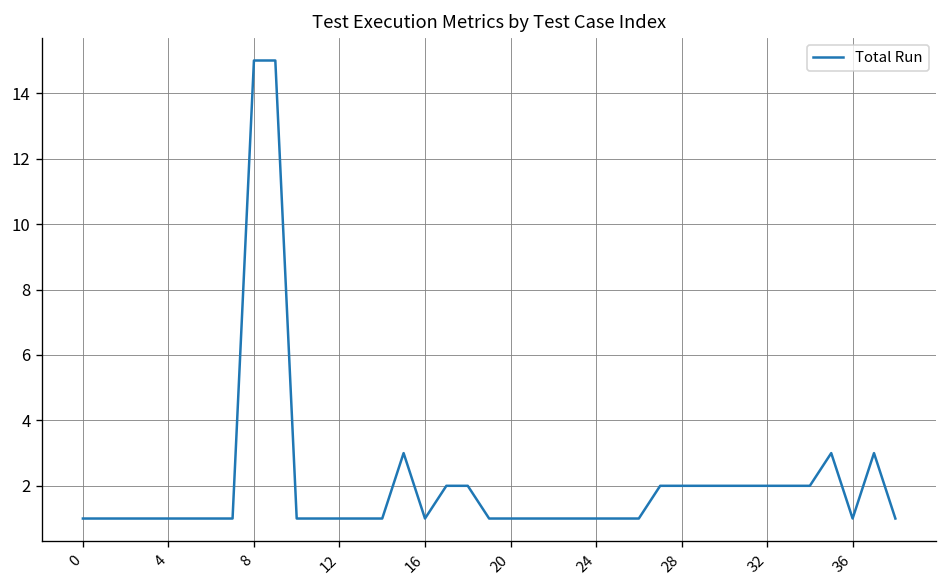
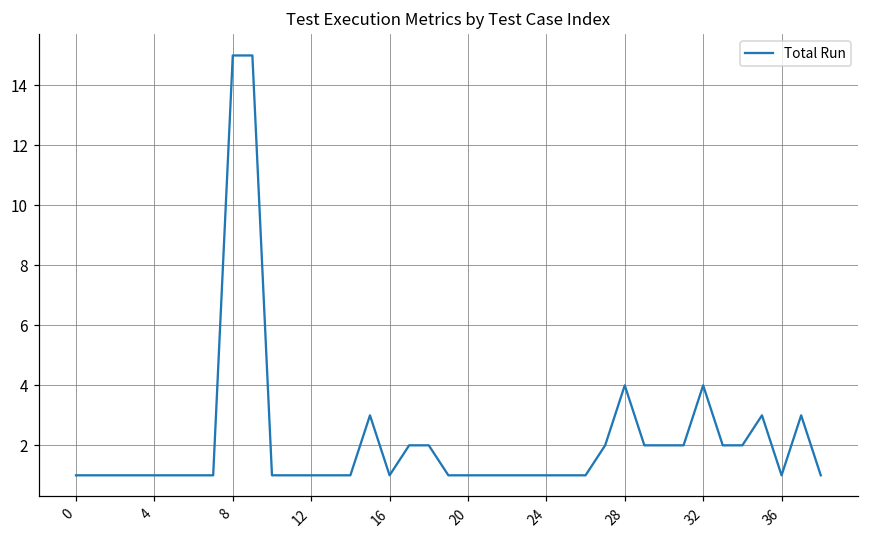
28: 2 -> 4
32: 2 -> 4
